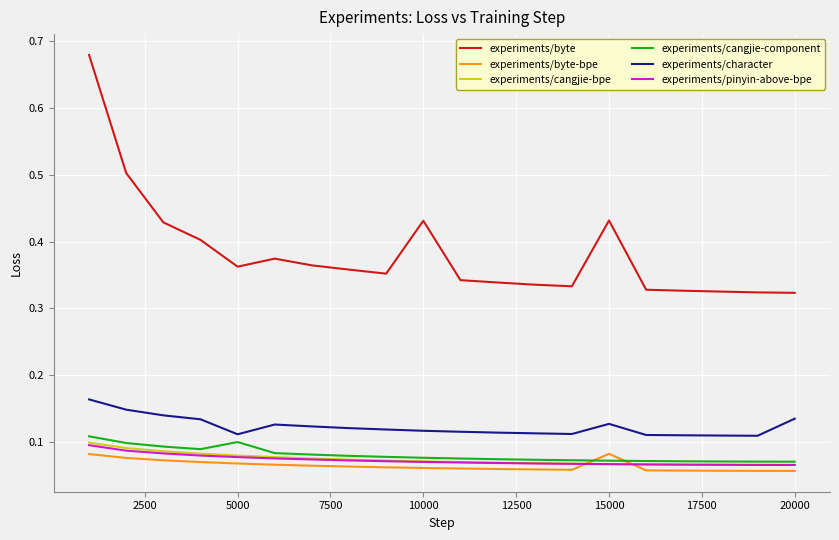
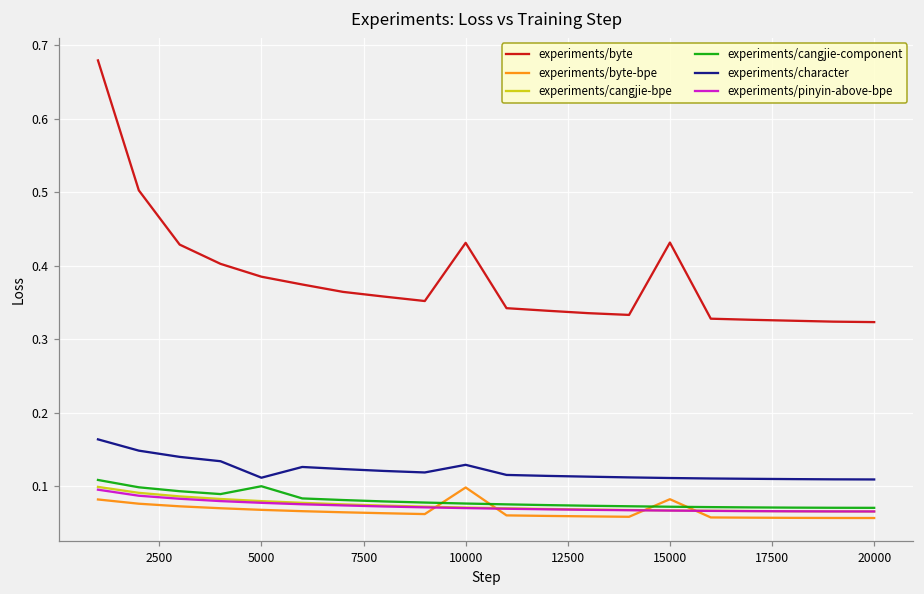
experiments/byte, 5000: 0.36 -> 0.39
experiments/byte-bpe, 10000: 0.06 -> 0.10
experiments/character, 10000: 0.12 -> 0.13
experiments/character, 15000: 0.13 -> 0.11
experiments/character, 20000: 0.13 -> 0.11
